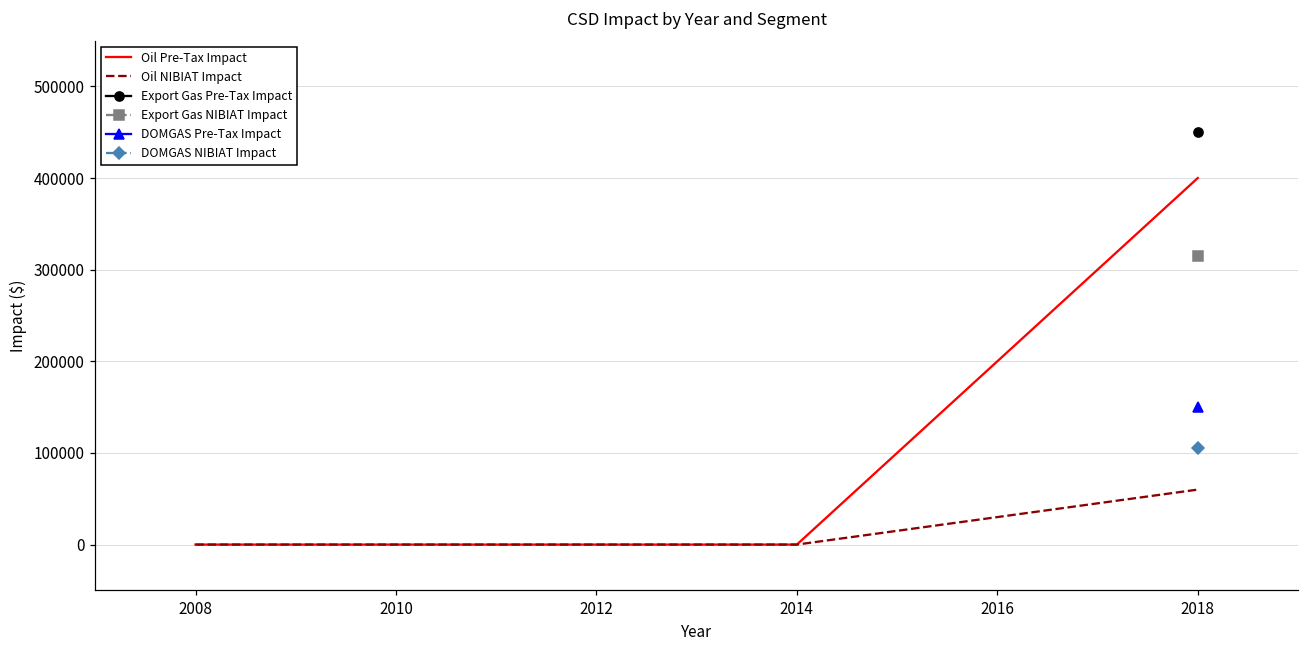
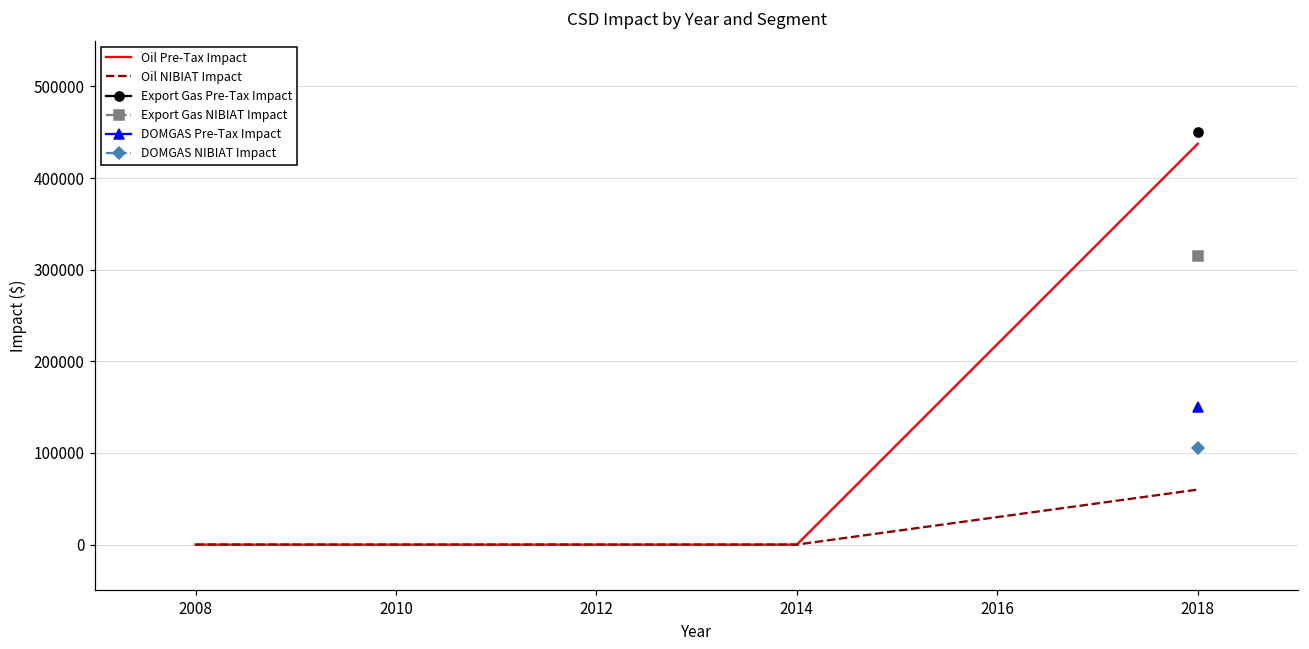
Oil Pre-Tax Impact, 2018: 400000 -> 440000
